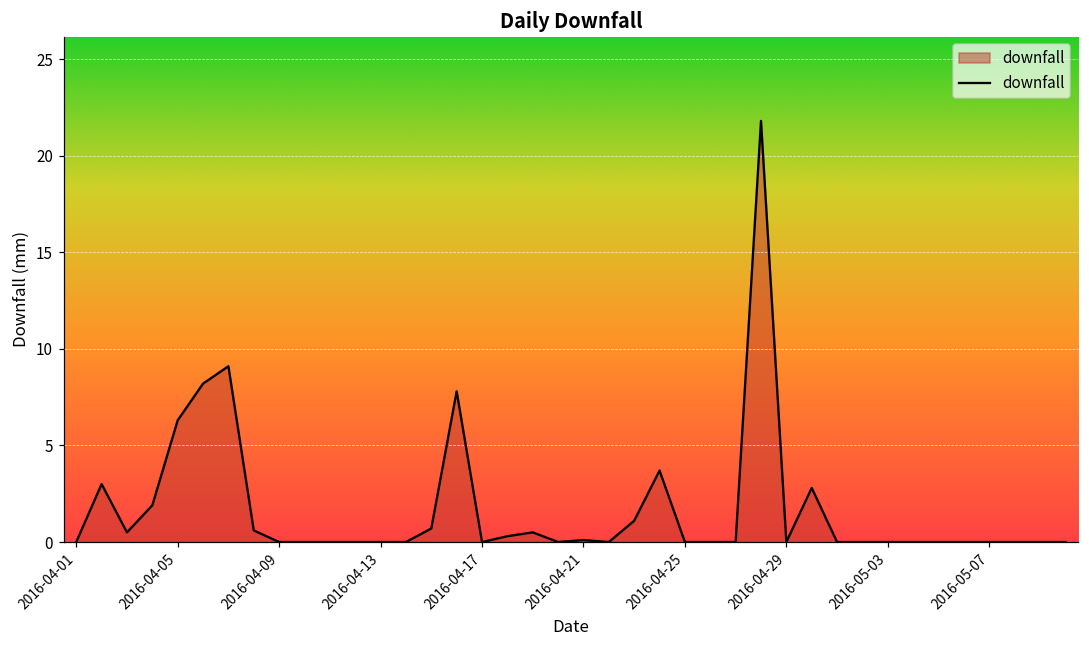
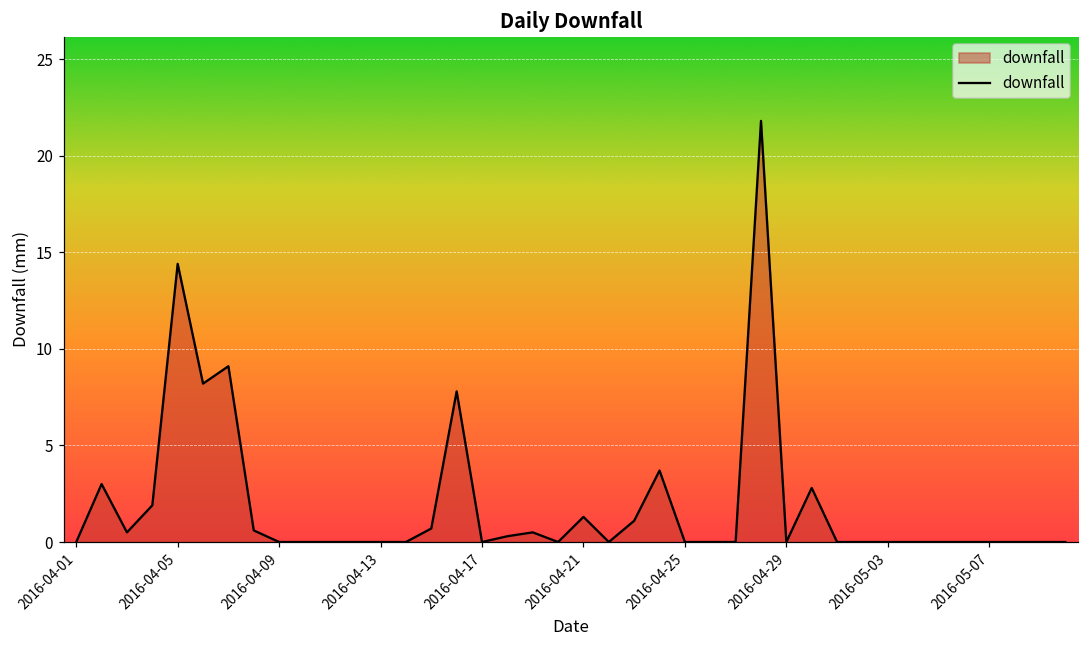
2016-04-05: 6.3 -> 14.4
2016-04-21: 0.1 -> 1.3
